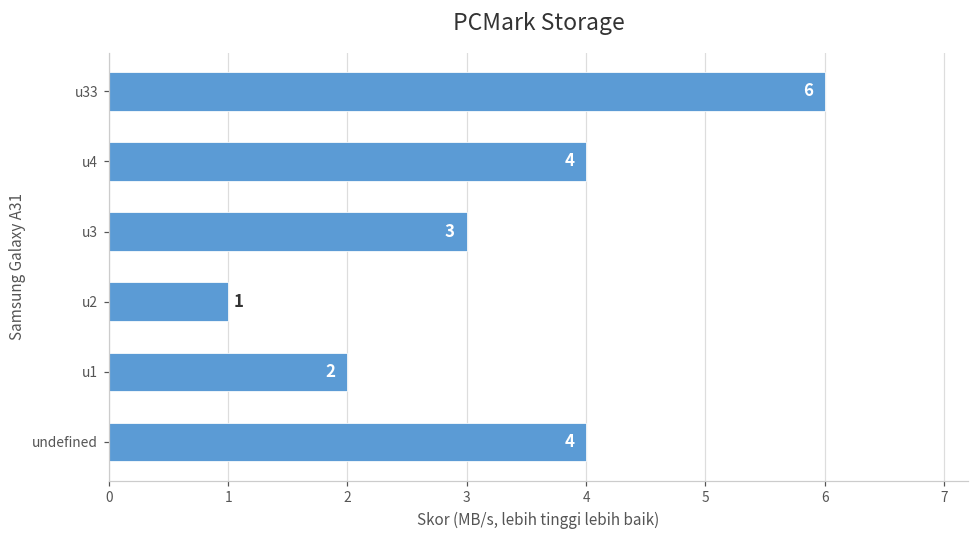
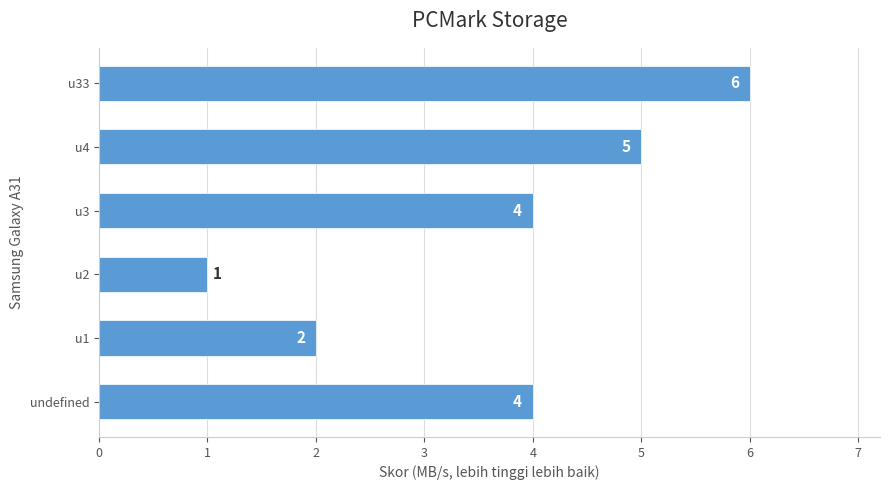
u4: 4 -> 5
u3: 3 -> 4
